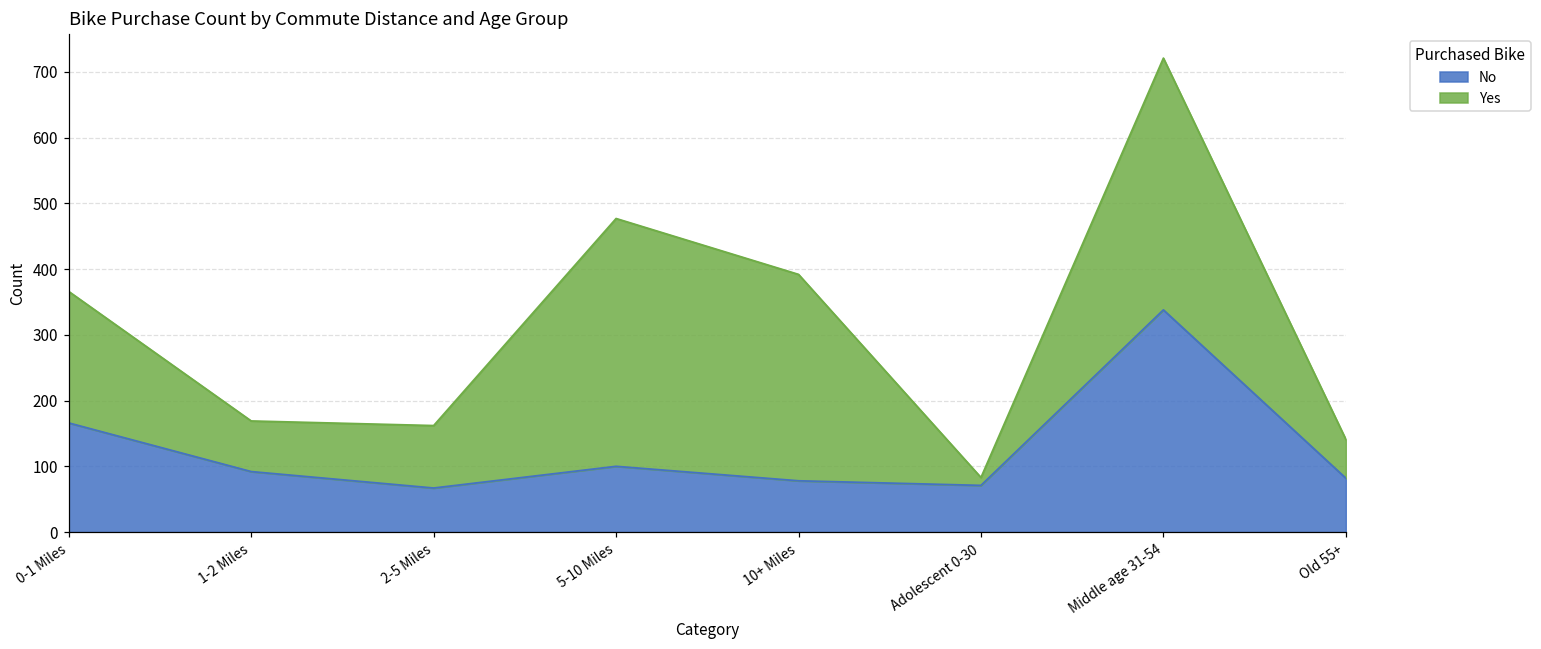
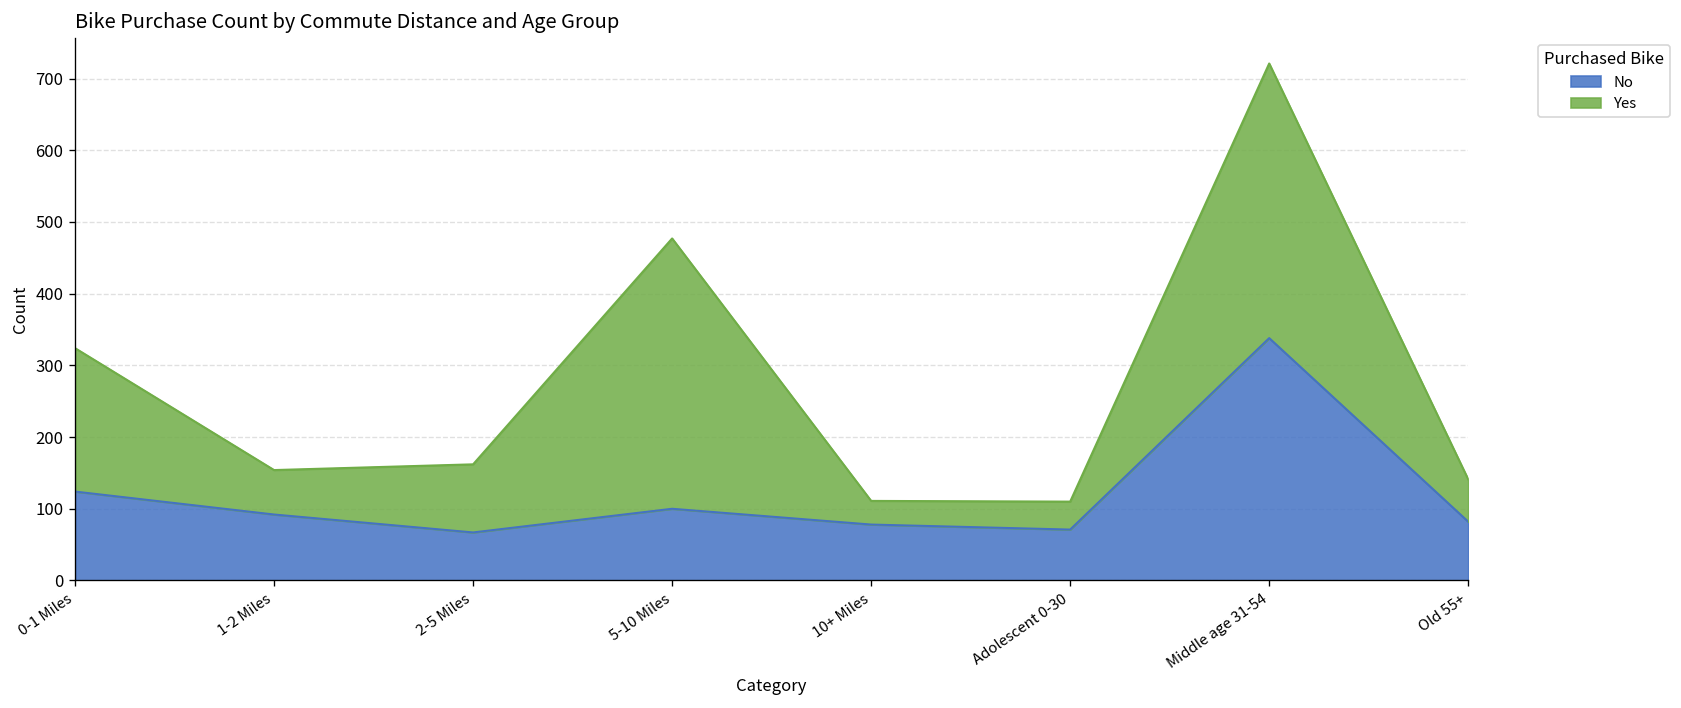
No, 0-1 Miles: 170 -> 120
Yes, 1-2 Miles: 80 -> 60
Yes, 10+ Miles: 310 -> 30
Yes, Adolescent 0-30: 10 -> 40
